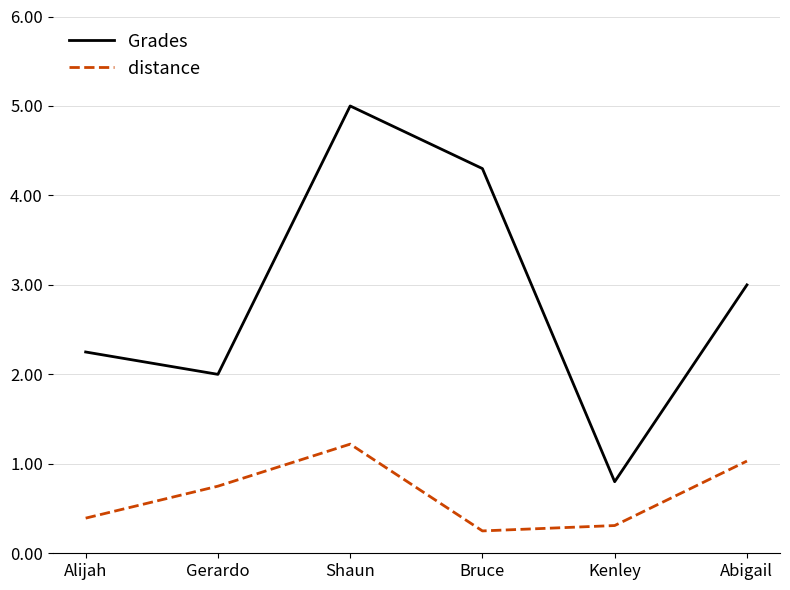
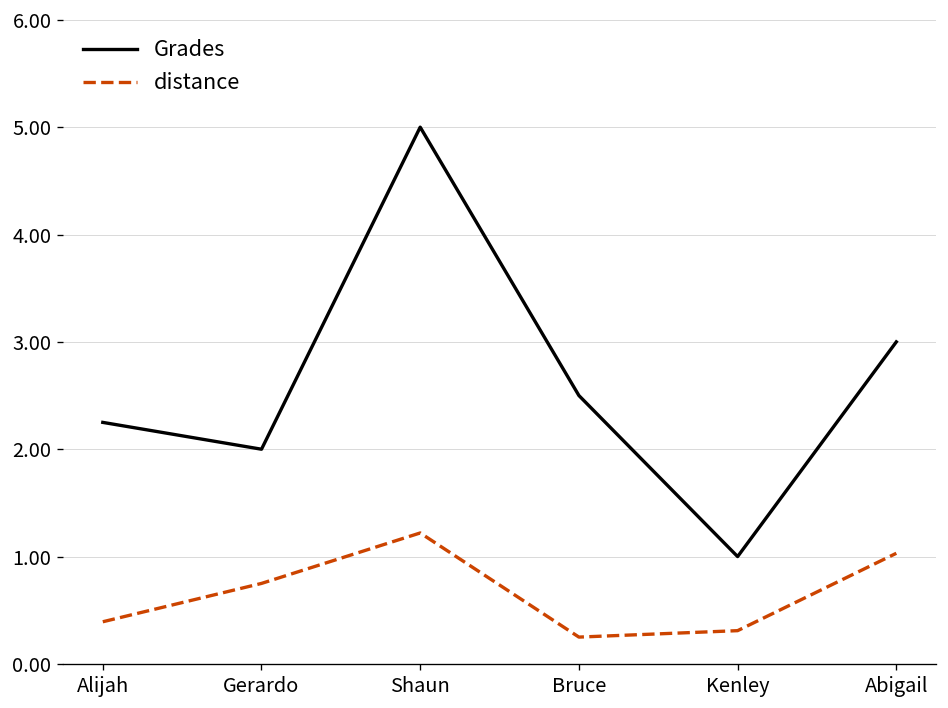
Grades, Bruce: 4.3 -> 2.5
Grades, Kenley: 0.8 -> 1.0
